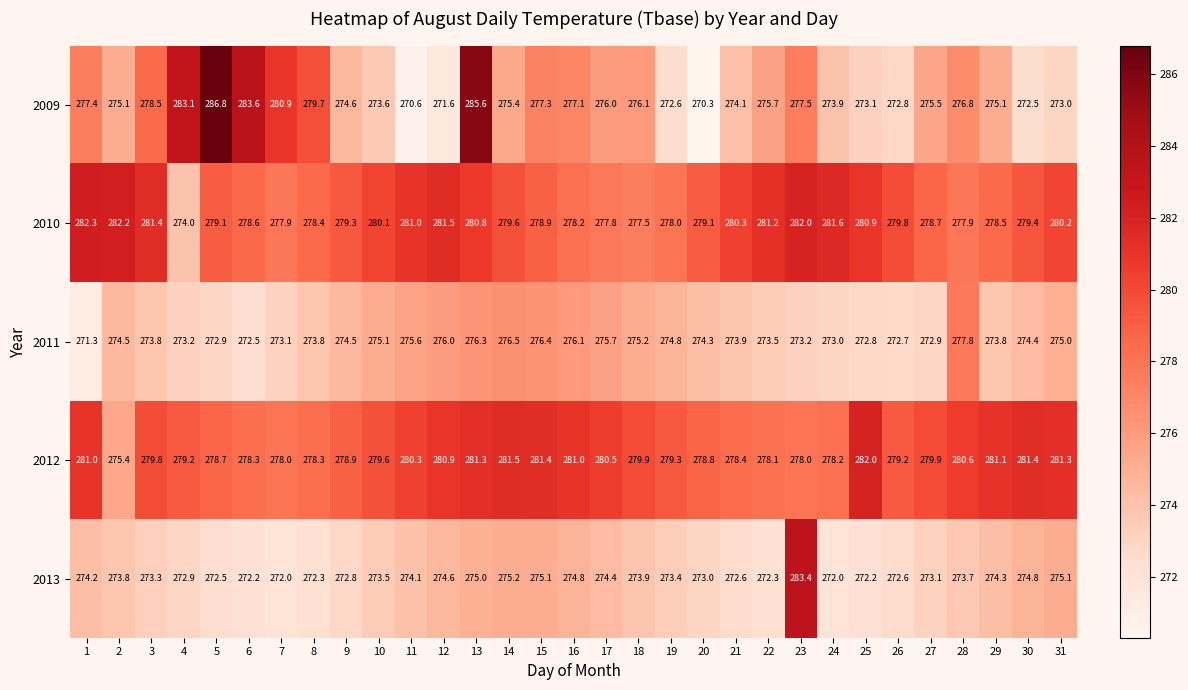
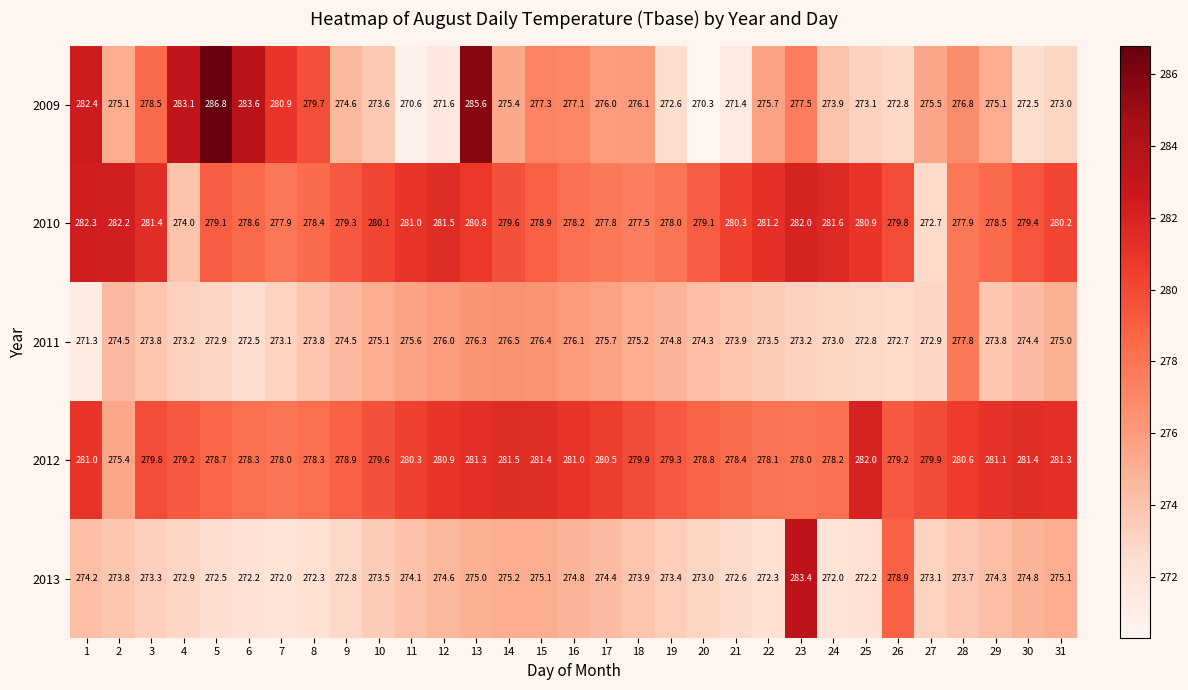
2009, 1: 277.4 -> 282.4
2009, 21: 274.1 -> 271.4
2010, 27: 278.7 -> 272.7
2013, 26: 272.6 -> 278.9
